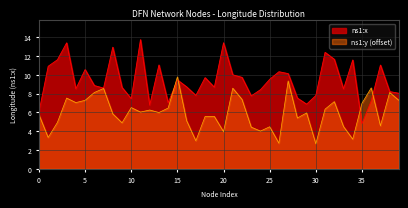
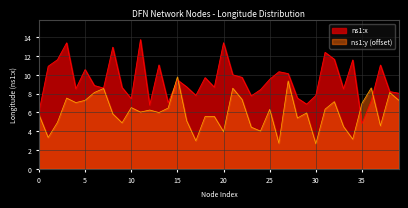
ns1:y (offset), 25: 4 -> 6
